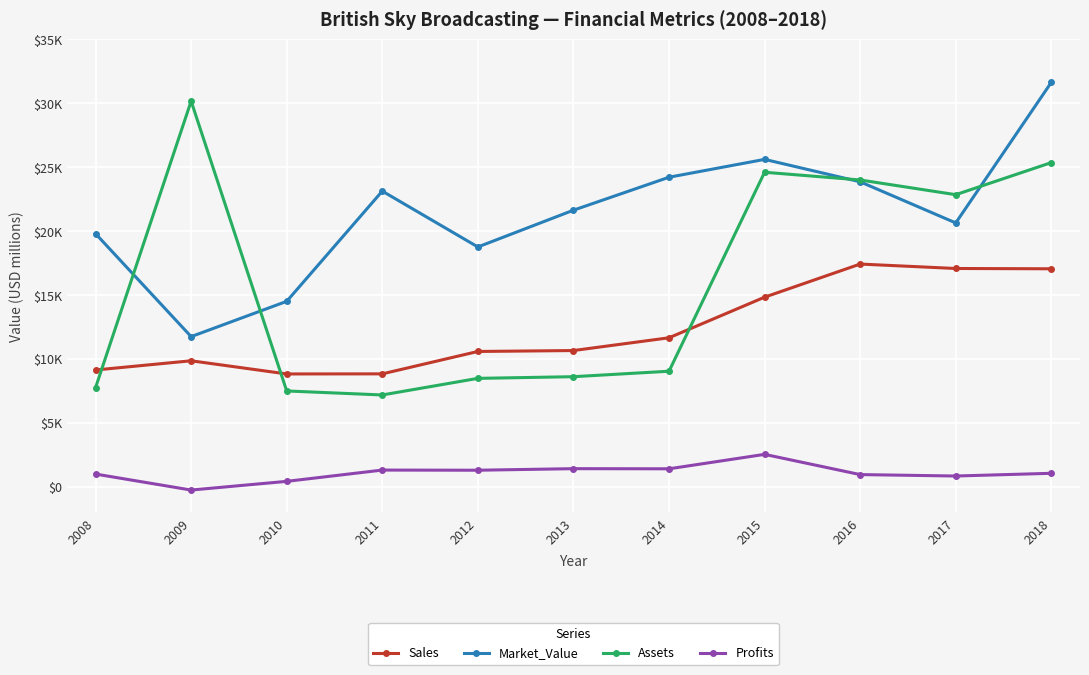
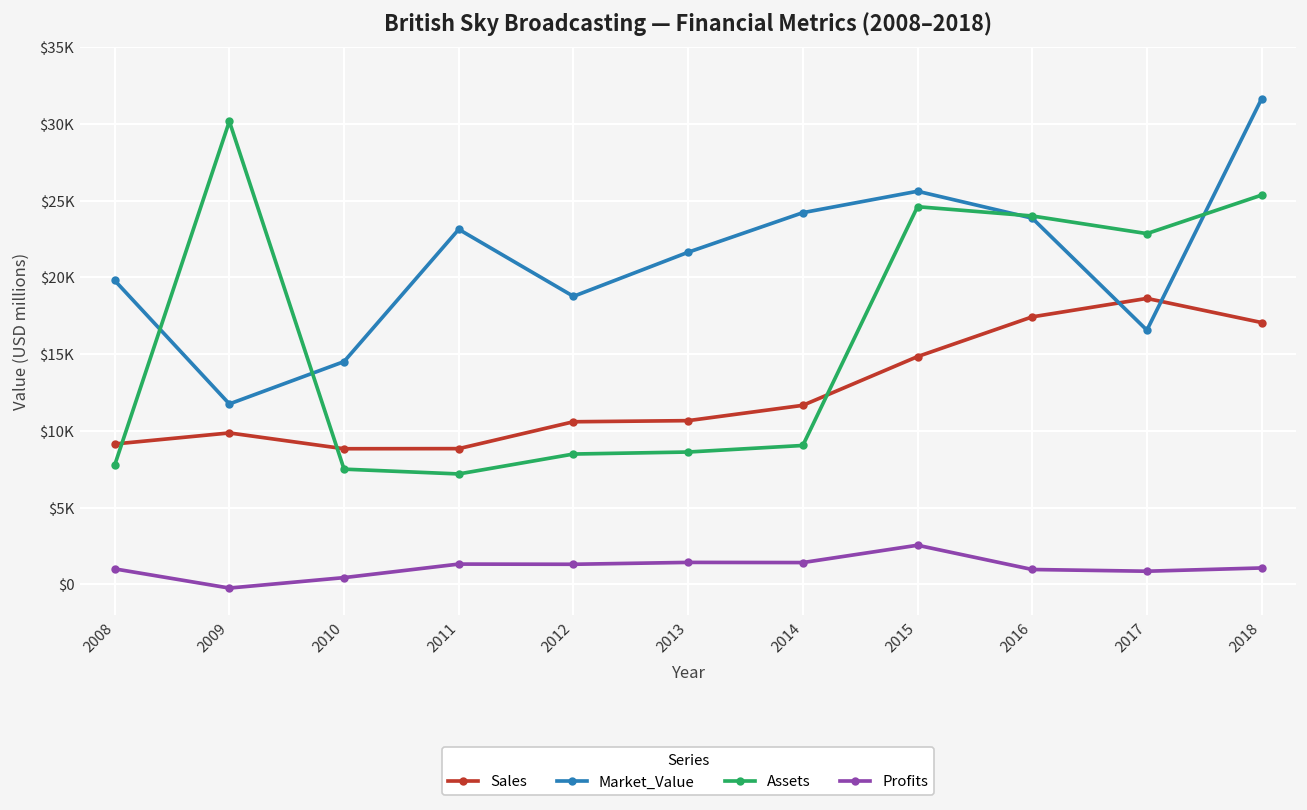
Sales, 2017: $17100 -> $18600
Market_Value, 2017: $20600 -> $16600
